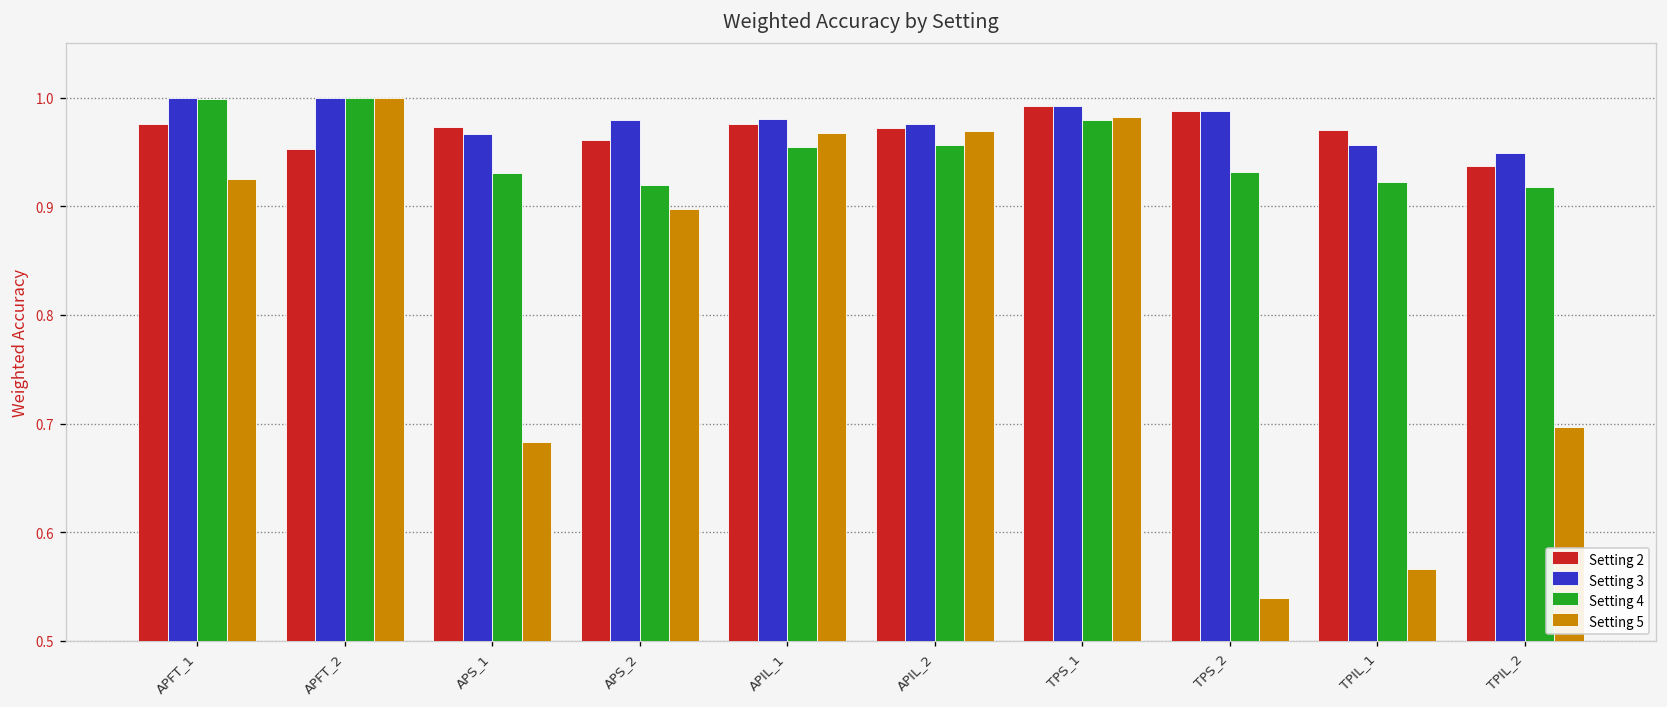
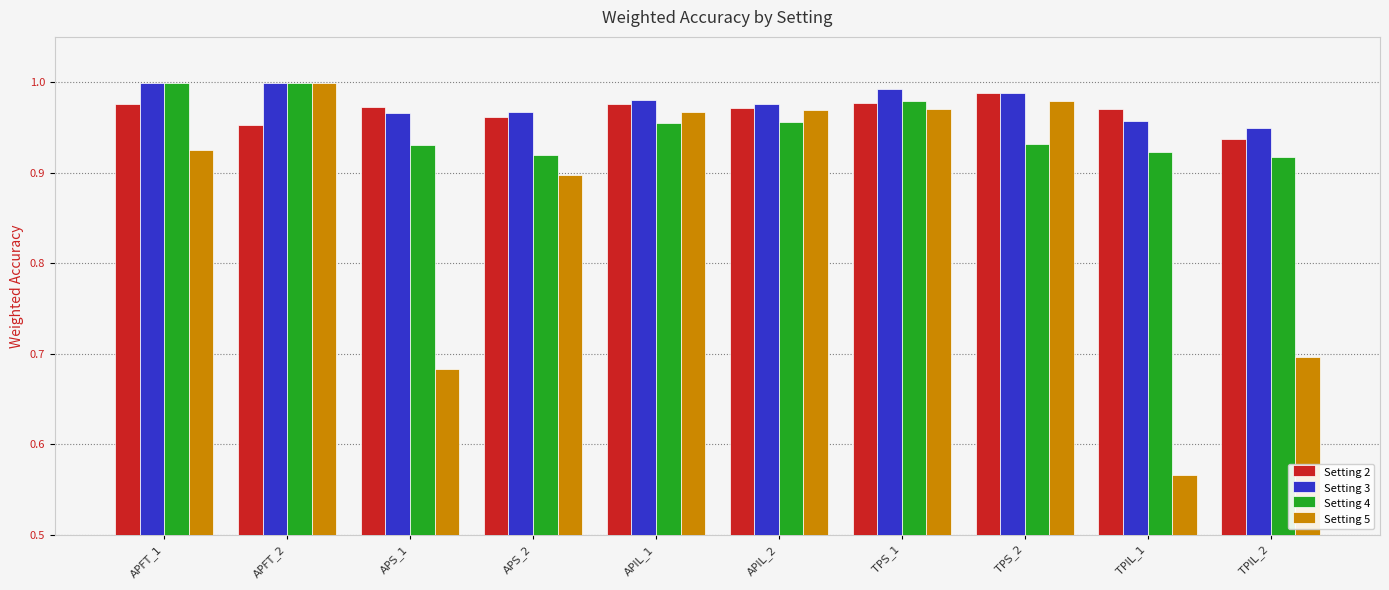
Setting 3, APS_2: 0.98 -> 0.97
Setting 2, TPS_1: 0.99 -> 0.98
Setting 5, TPS_1: 0.98 -> 0.97
Setting 5, TPS_2: 0.54 -> 0.98
